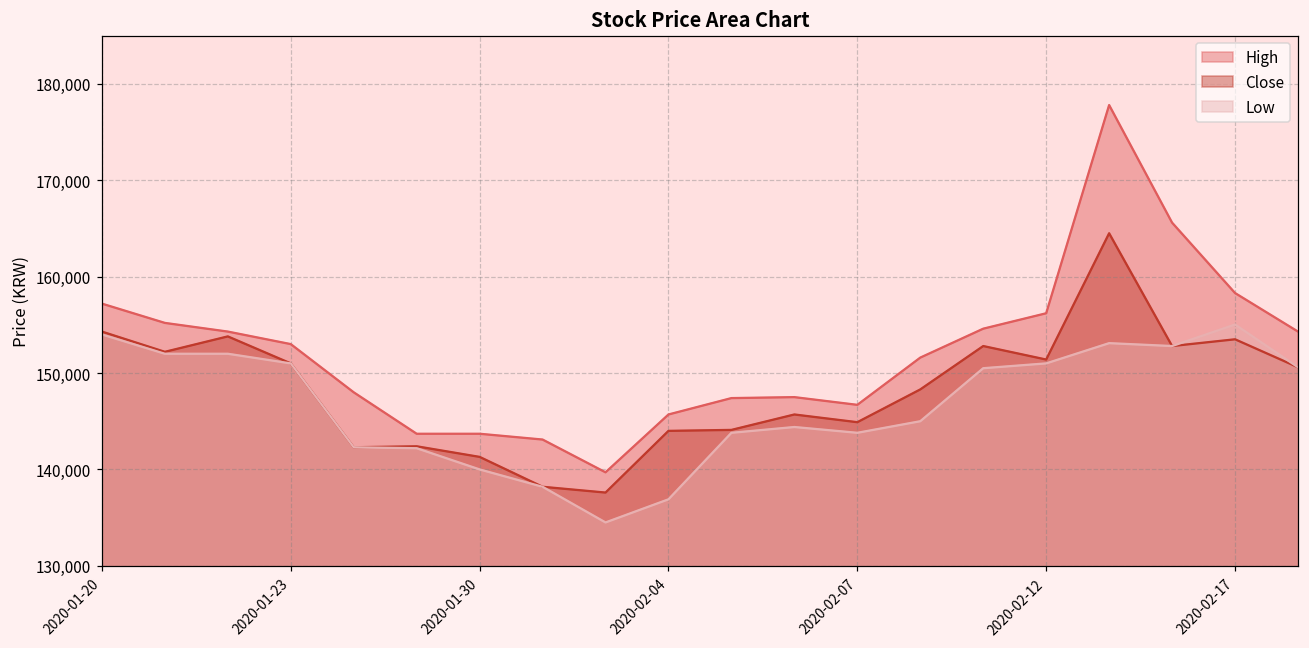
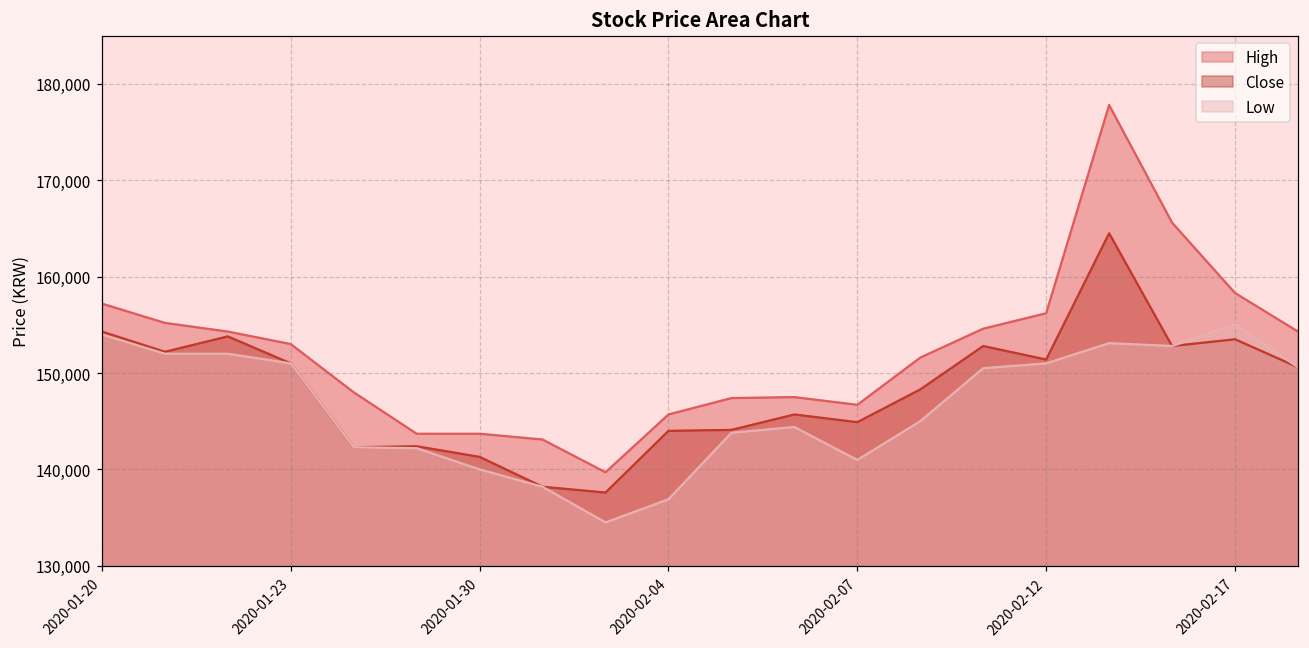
Low, 2020-02-07: 144,000 -> 141,000
